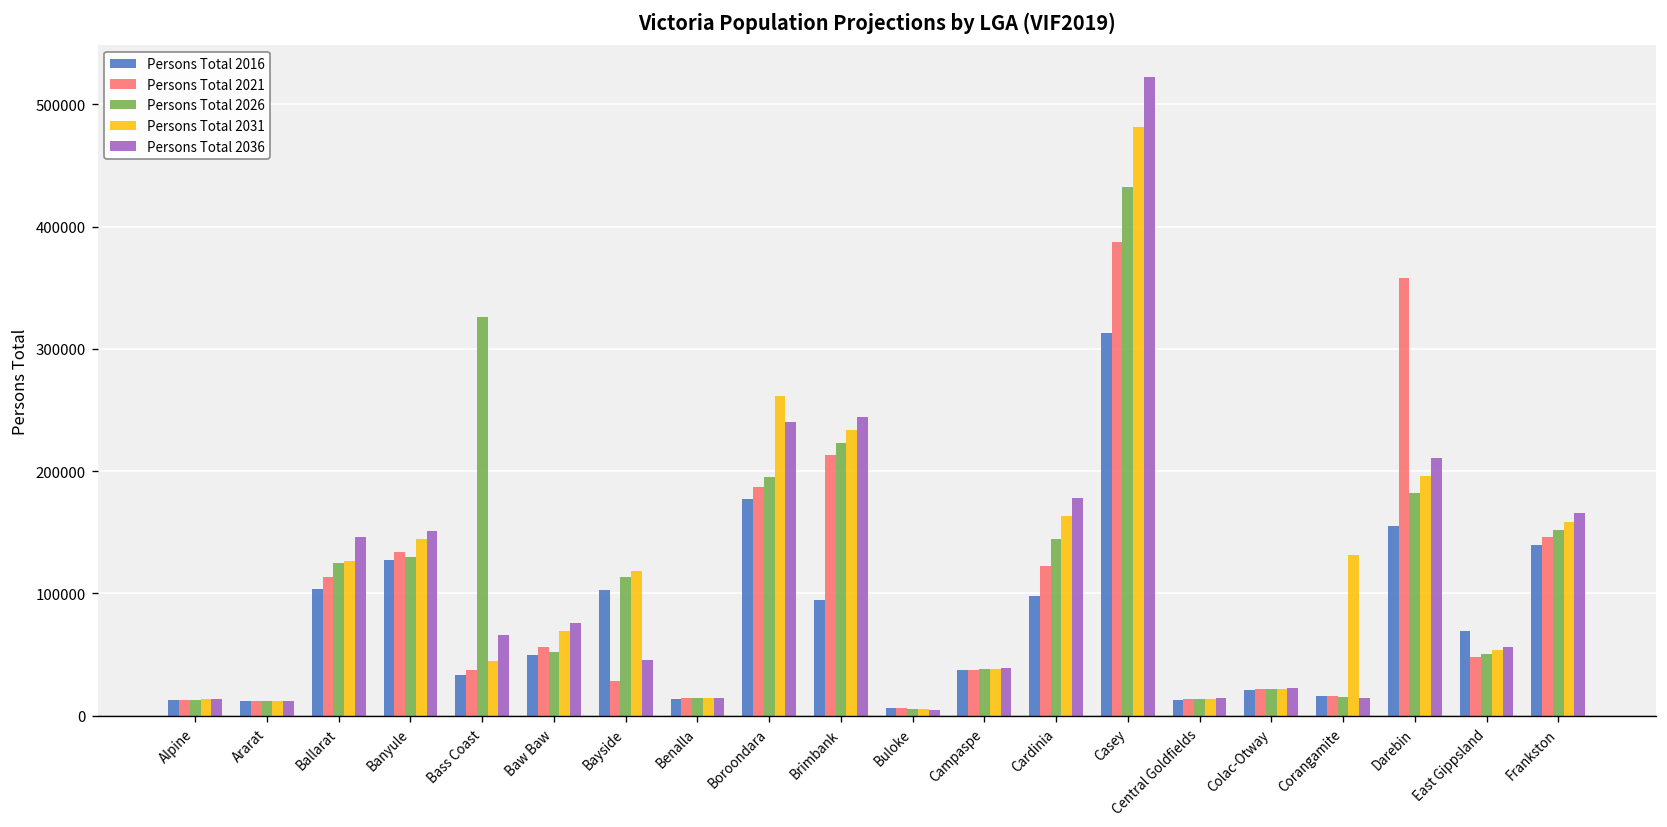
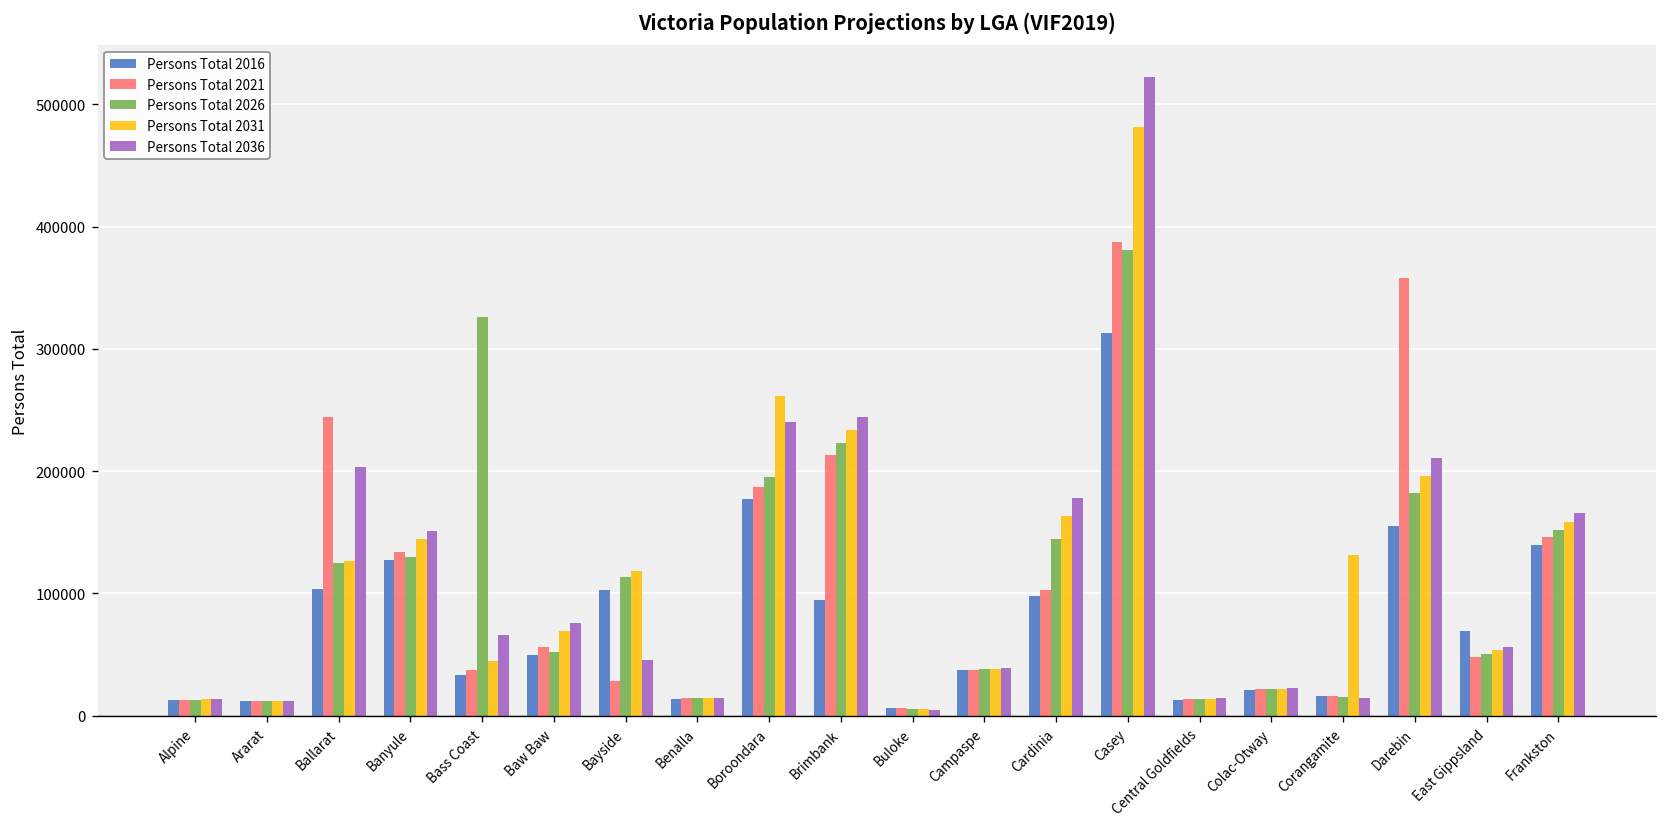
Persons Total 2021, Ballarat: 114000 -> 244000
Persons Total 2036, Ballarat: 146000 -> 203000
Persons Total 2021, Cardinia: 123000 -> 103000
Persons Total 2026, Casey: 432000 -> 381000
